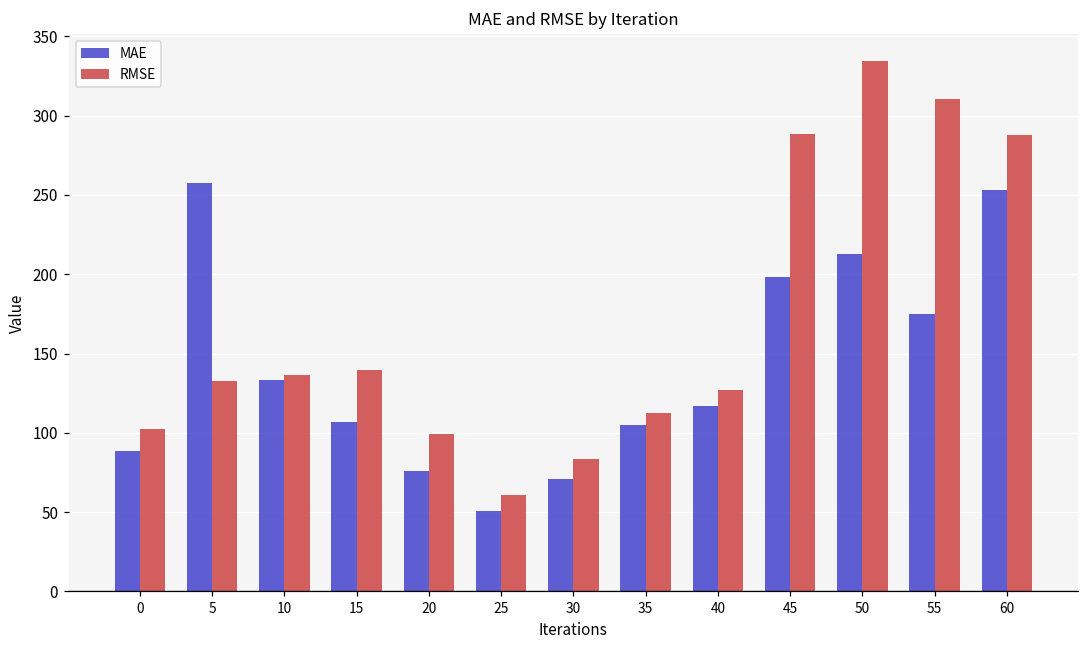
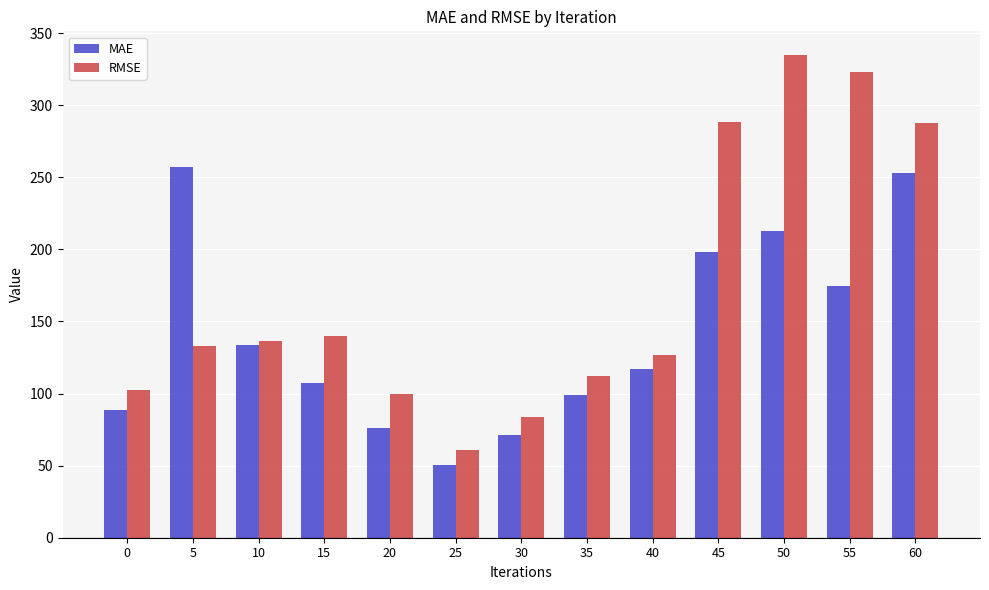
MAE, 35: 105 -> 99
RMSE, 55: 310 -> 323
